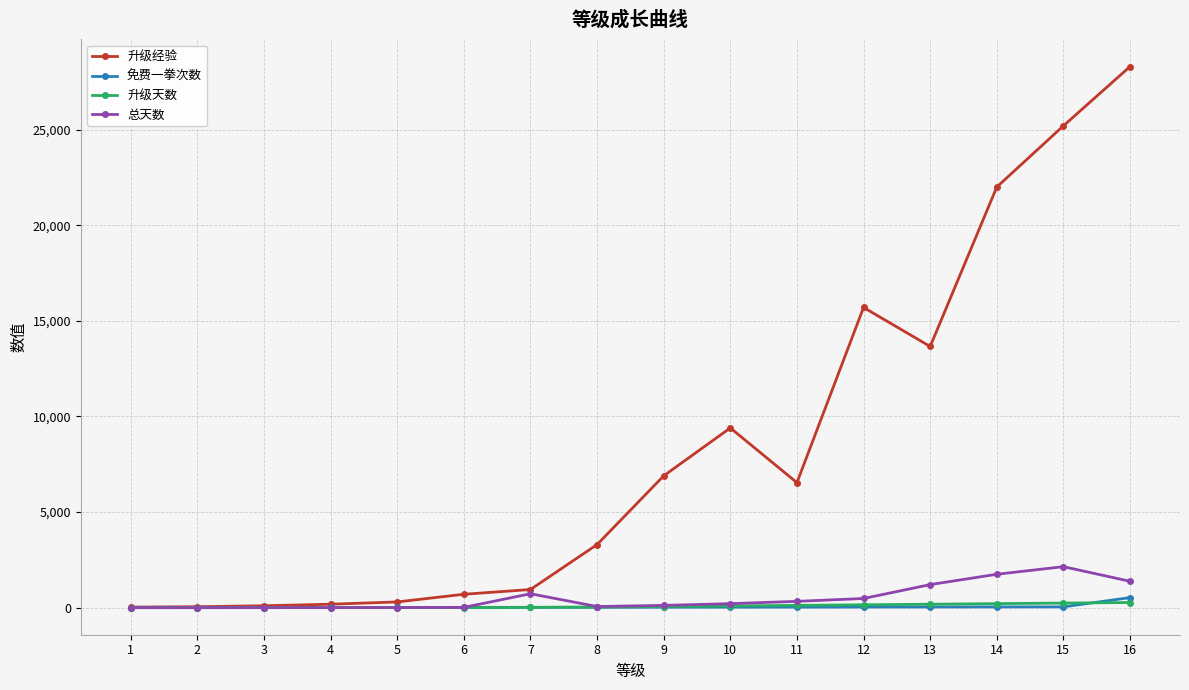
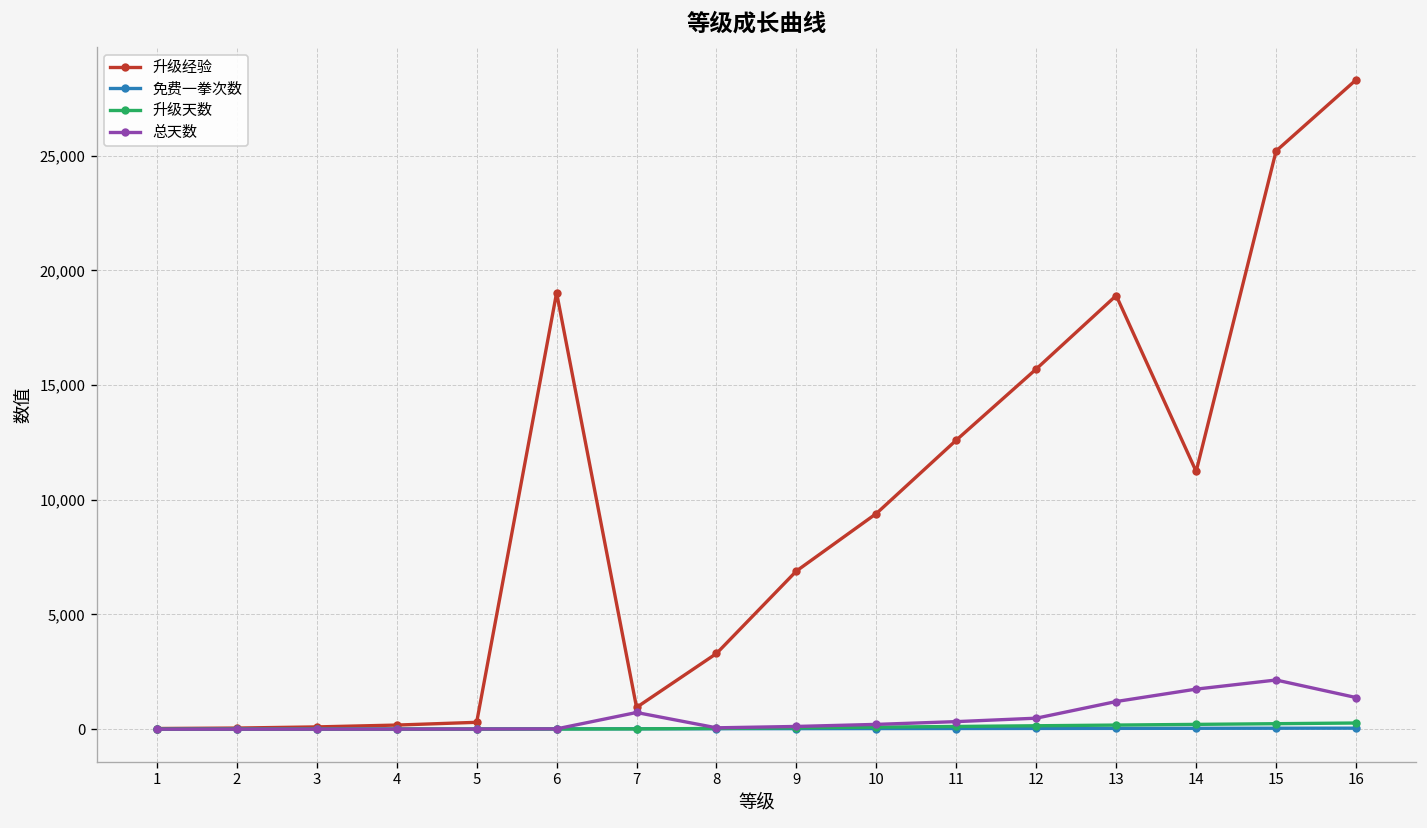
升级经验, 6: 700 -> 19,000
升级经验, 11: 6,500 -> 12,600
升级经验, 13: 13,700 -> 18,900
升级经验, 14: 22,000 -> 11,200
免费一拳次数, 16: 500 -> 0
